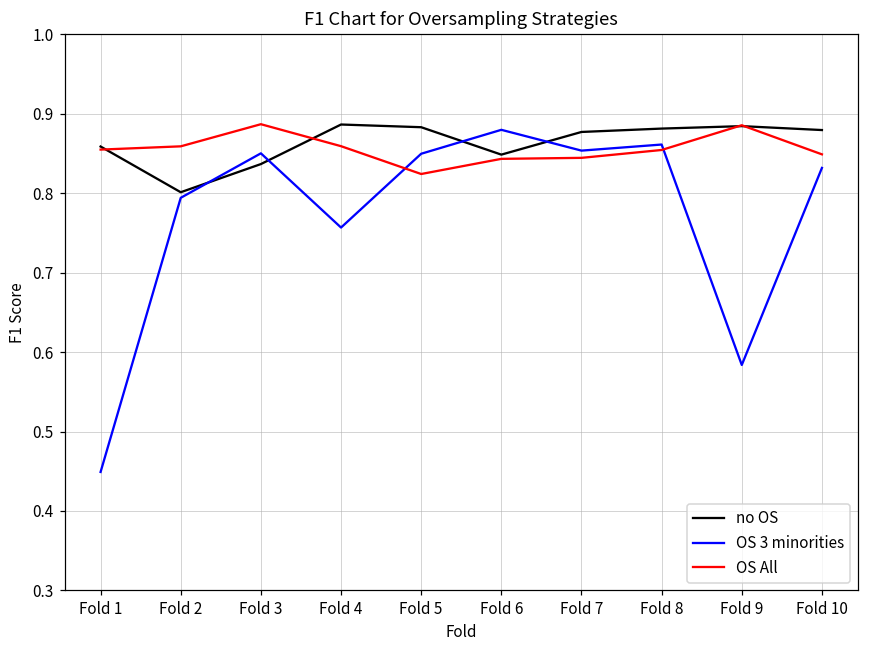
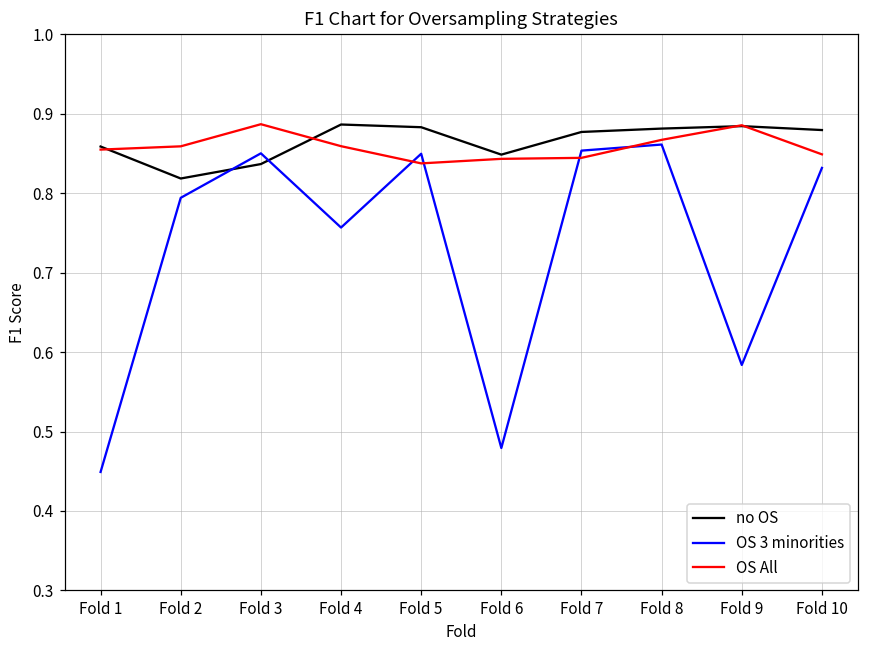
no OS, Fold 2: 0.80 -> 0.82
OS All, Fold 5: 0.82 -> 0.84
OS 3 minorities, Fold 6: 0.88 -> 0.48
OS All, Fold 8: 0.85 -> 0.87
